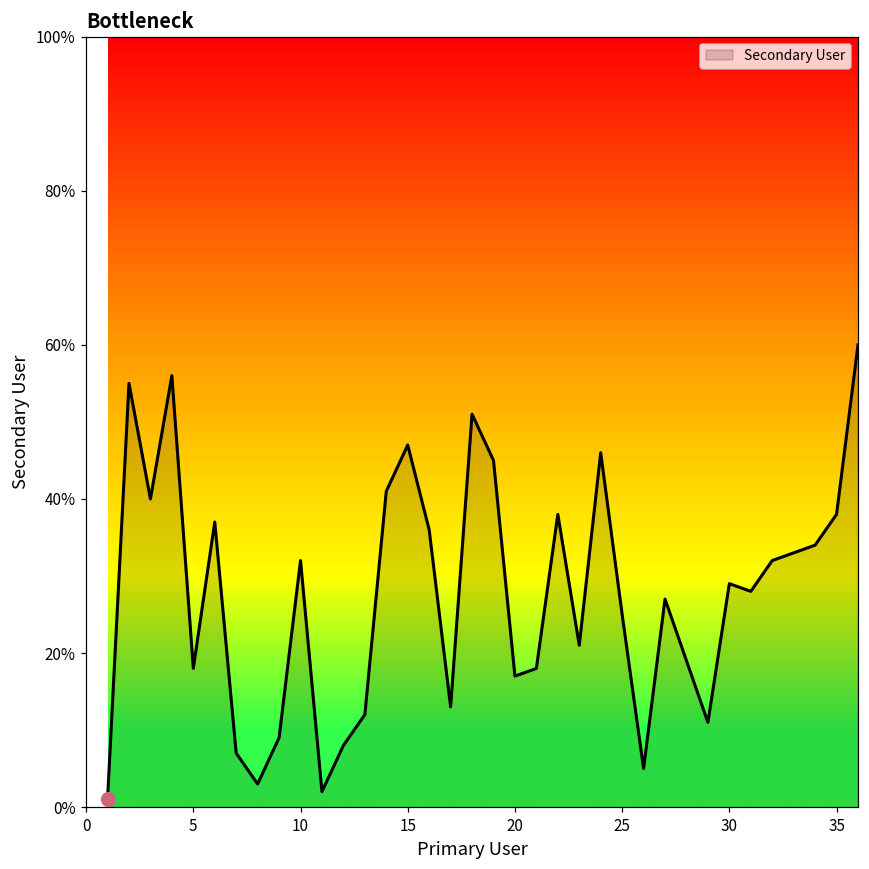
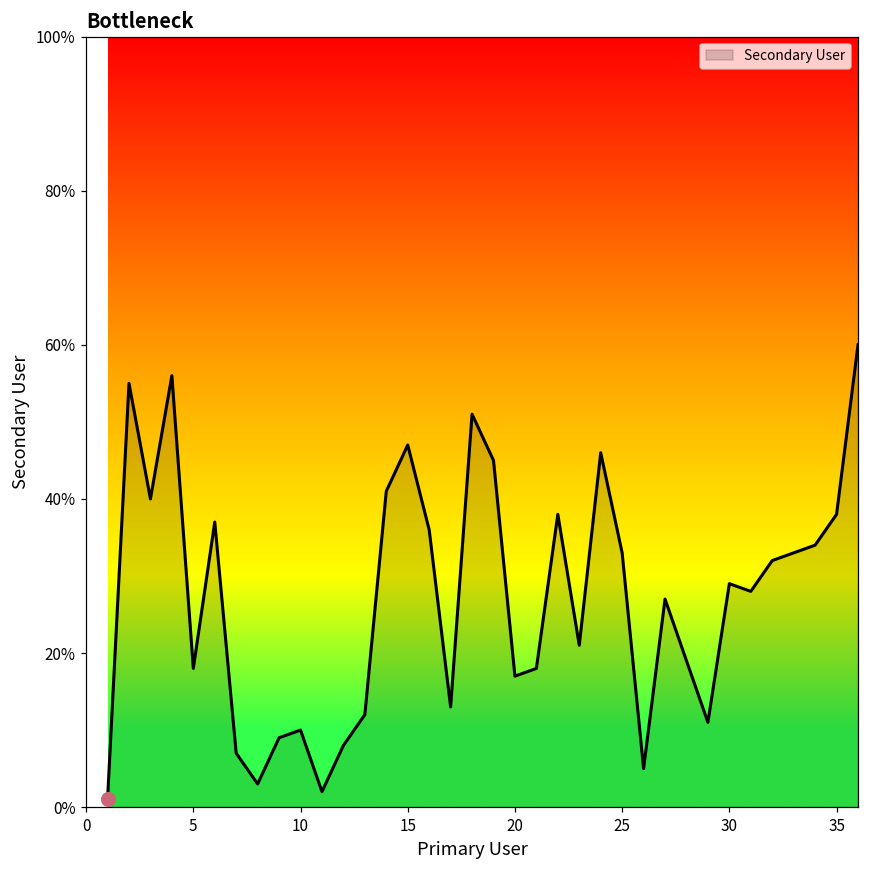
Secondary User, 10: 32% -> 10%
Secondary User, 25: 25% -> 33%
